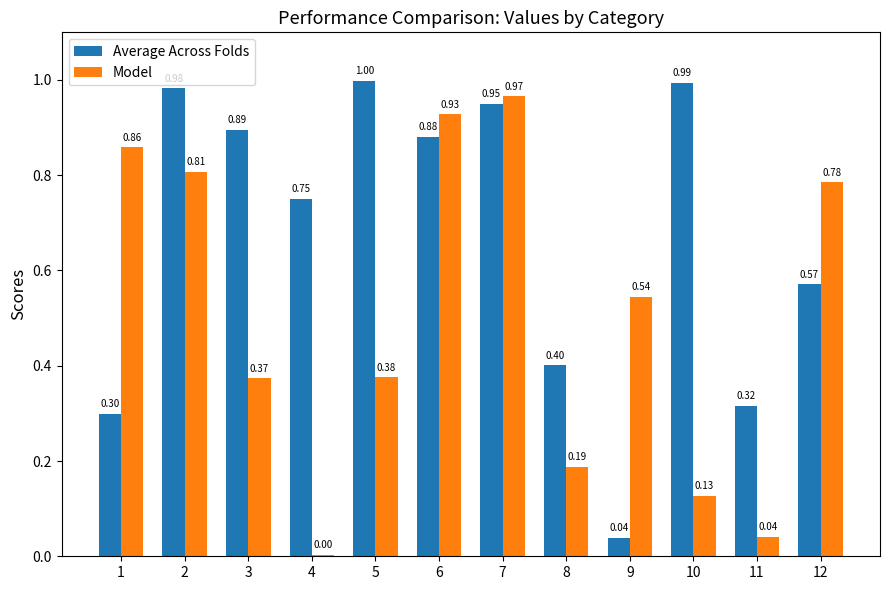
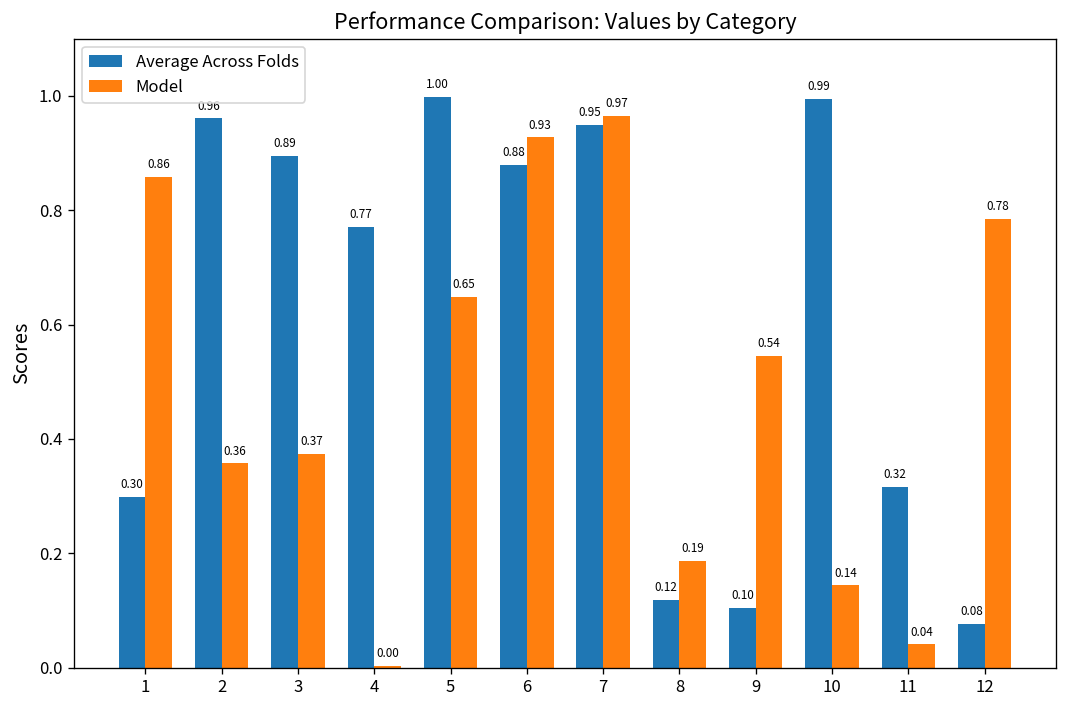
Average Across Folds, 2: 0.98 -> 0.96
Model, 2: 0.81 -> 0.36
Average Across Folds, 4: 0.75 -> 0.77
Model, 5: 0.38 -> 0.65
Average Across Folds, 8: 0.40 -> 0.12
Average Across Folds, 9: 0.04 -> 0.10
Model, 10: 0.13 -> 0.14
Average Across Folds, 12: 0.57 -> 0.08
